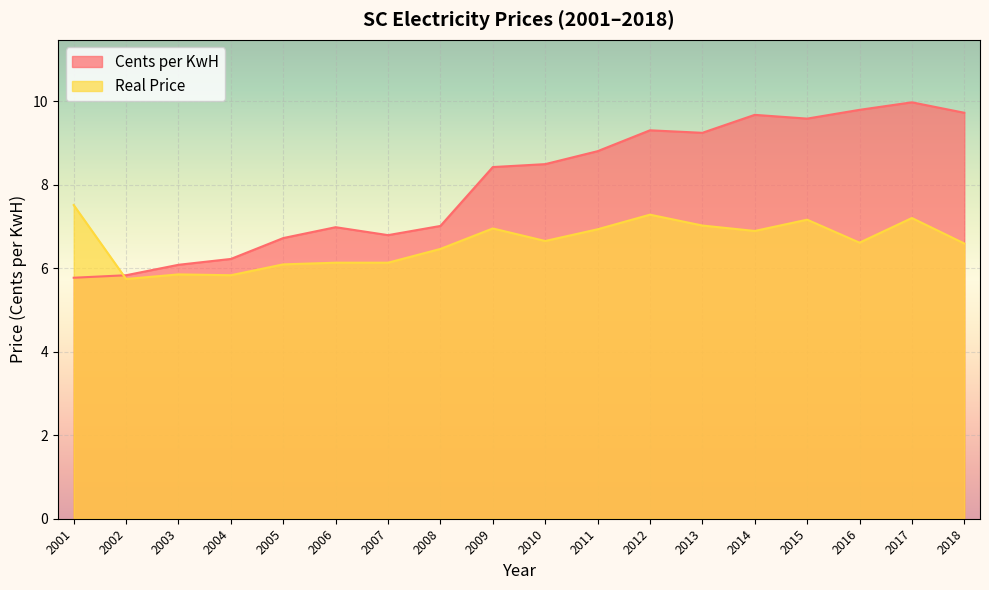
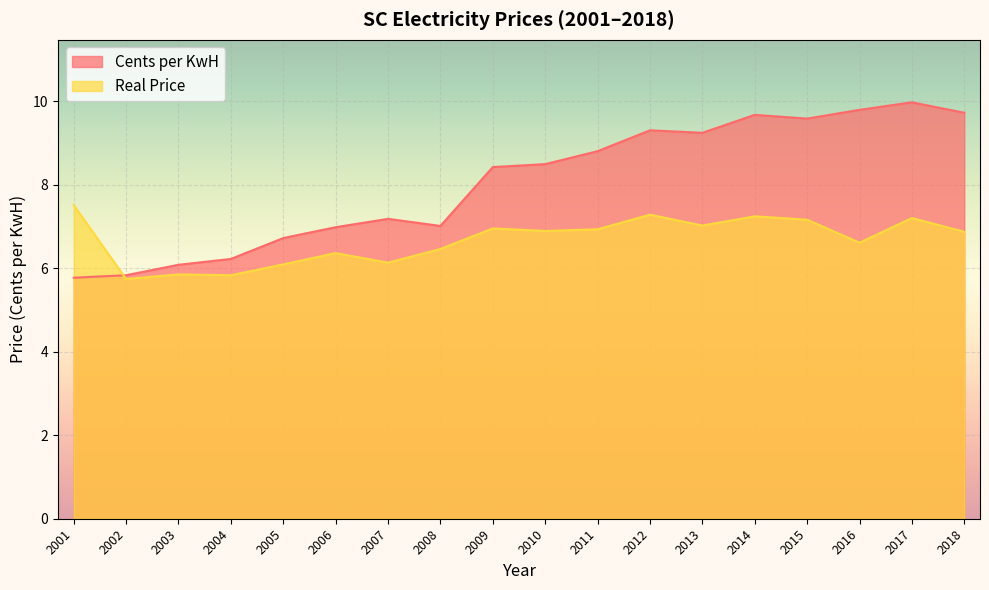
Real Price, 2006: 6.1 -> 6.4
Cents per KwH, 2007: 6.8 -> 7.2
Real Price, 2010: 6.7 -> 6.9
Real Price, 2014: 6.9 -> 7.2
Real Price, 2018: 6.6 -> 6.9
